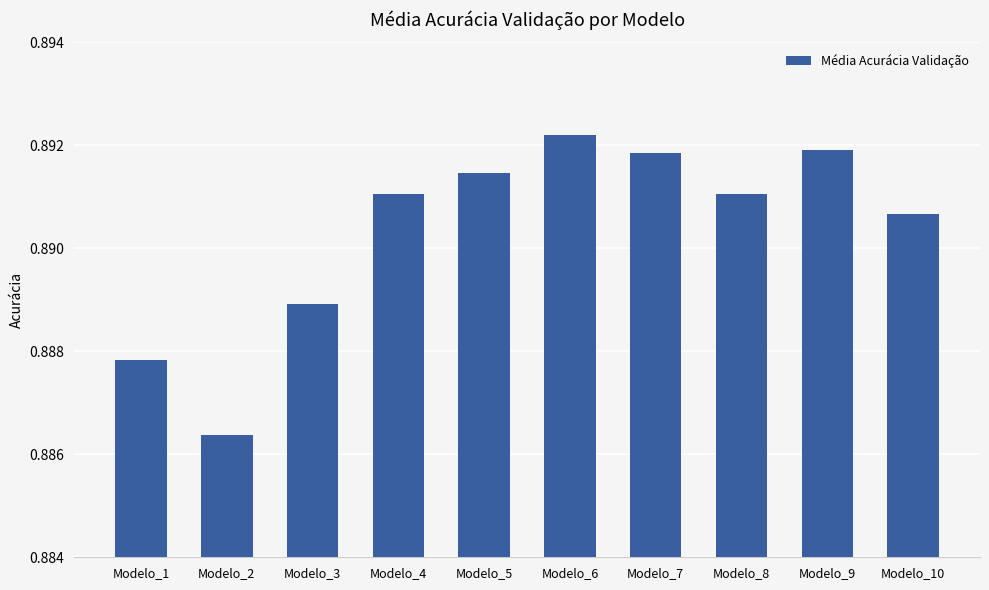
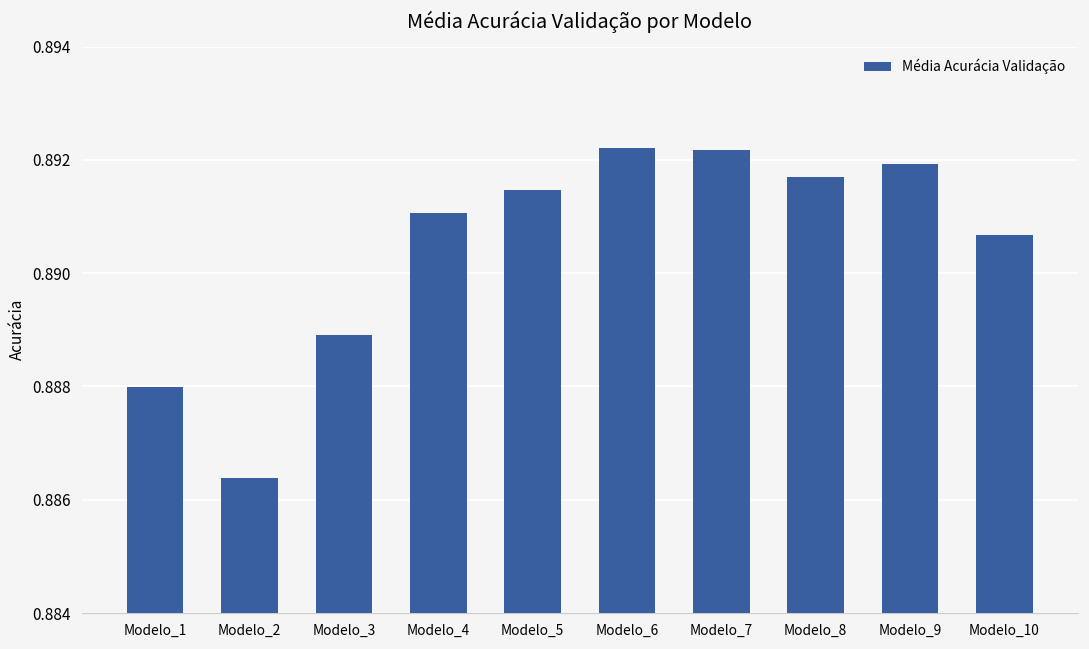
Modelo_1: 0.8878 -> 0.8880
Modelo_7: 0.8918 -> 0.8922
Modelo_8: 0.8911 -> 0.8917
